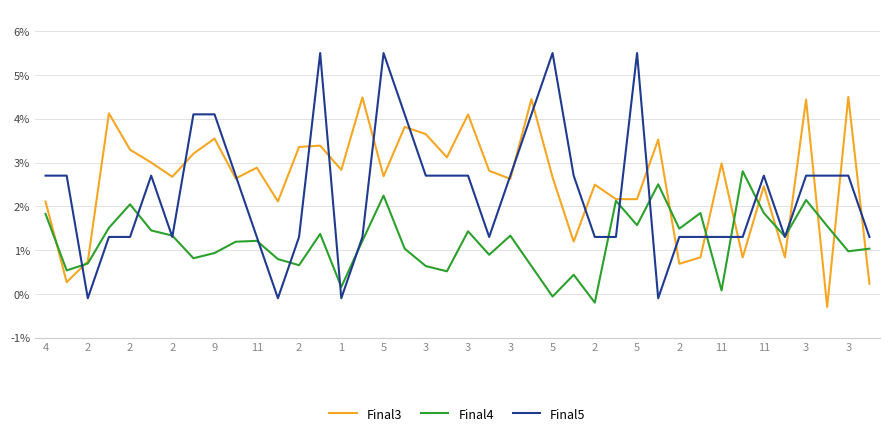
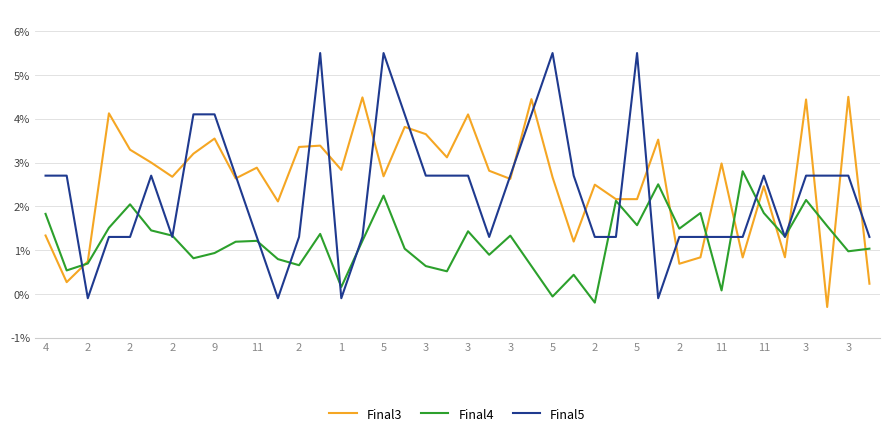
Final3, 4: 2.1% -> 1.3%
